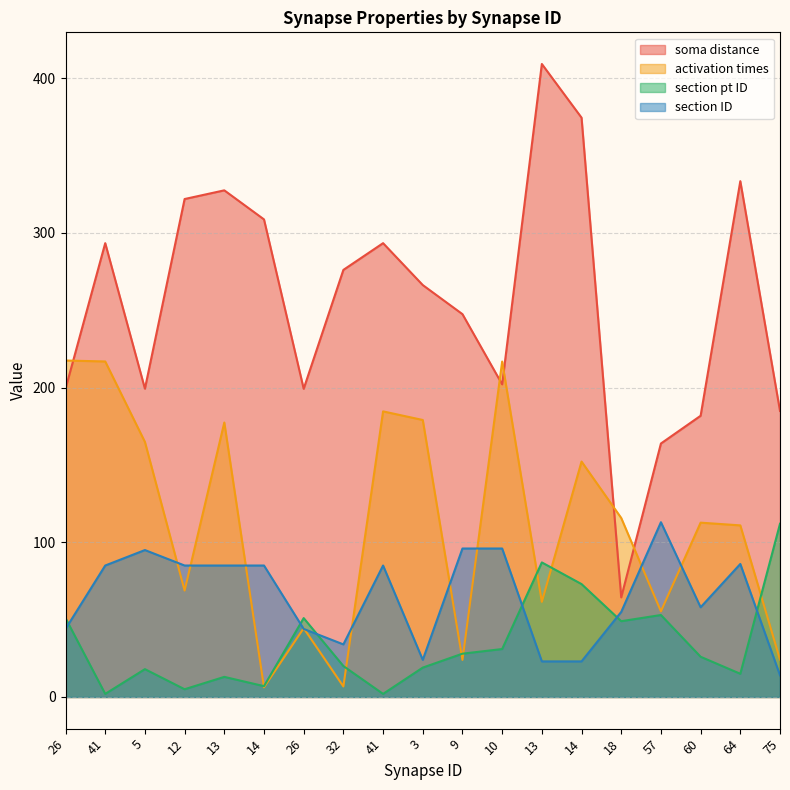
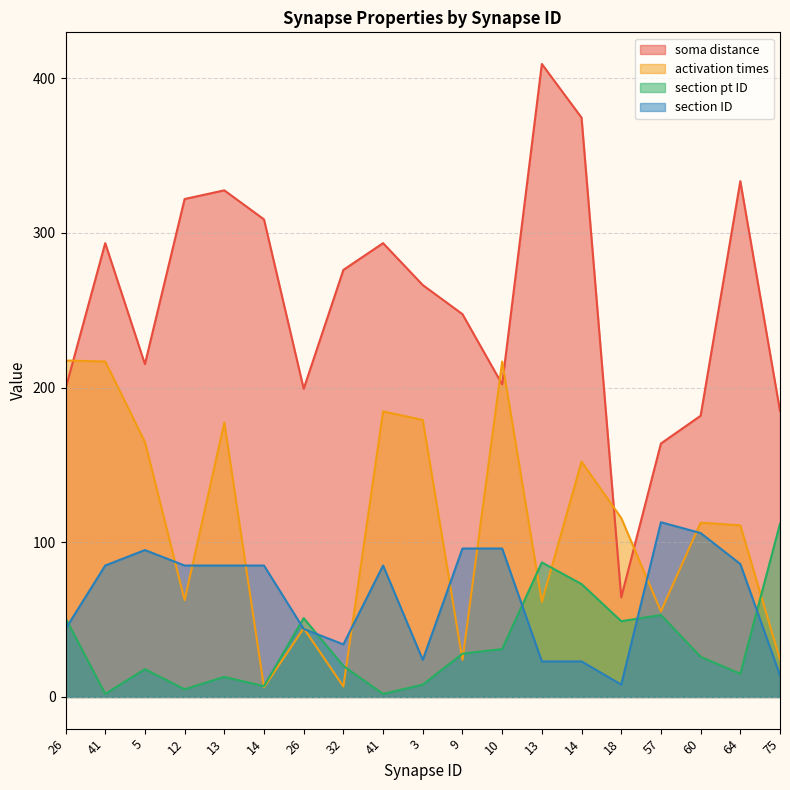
soma distance, 5: 199 -> 215
activation times, 12: 69 -> 63
section pt ID, 3: 19 -> 8
section ID, 18: 55 -> 8
section ID, 60: 58 -> 106
